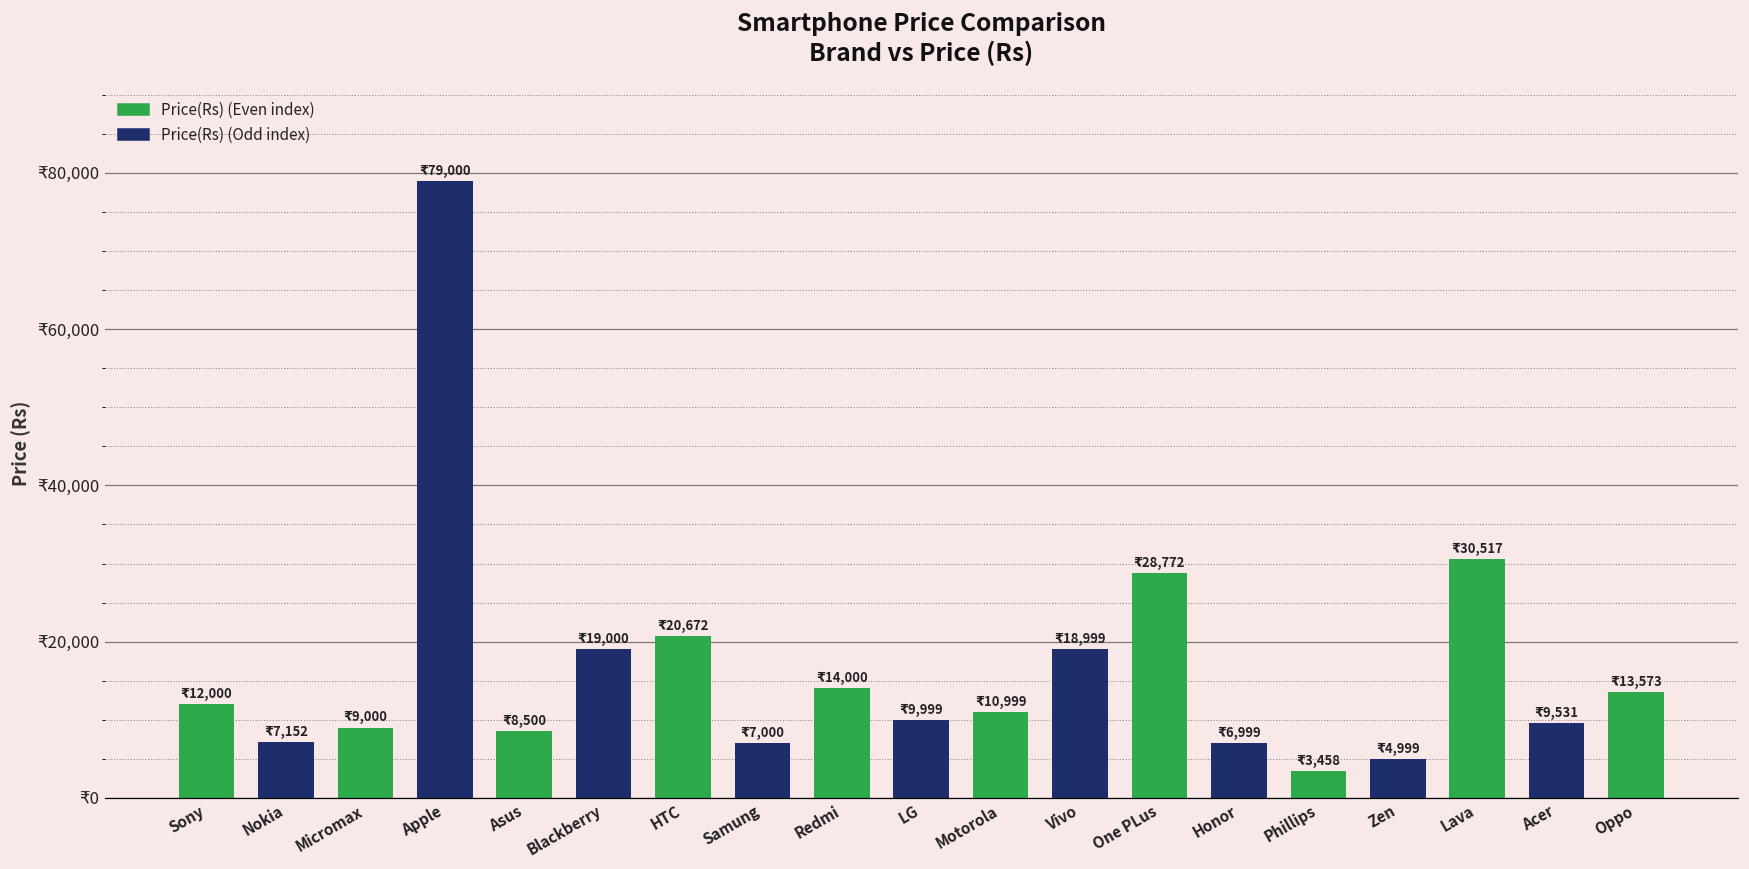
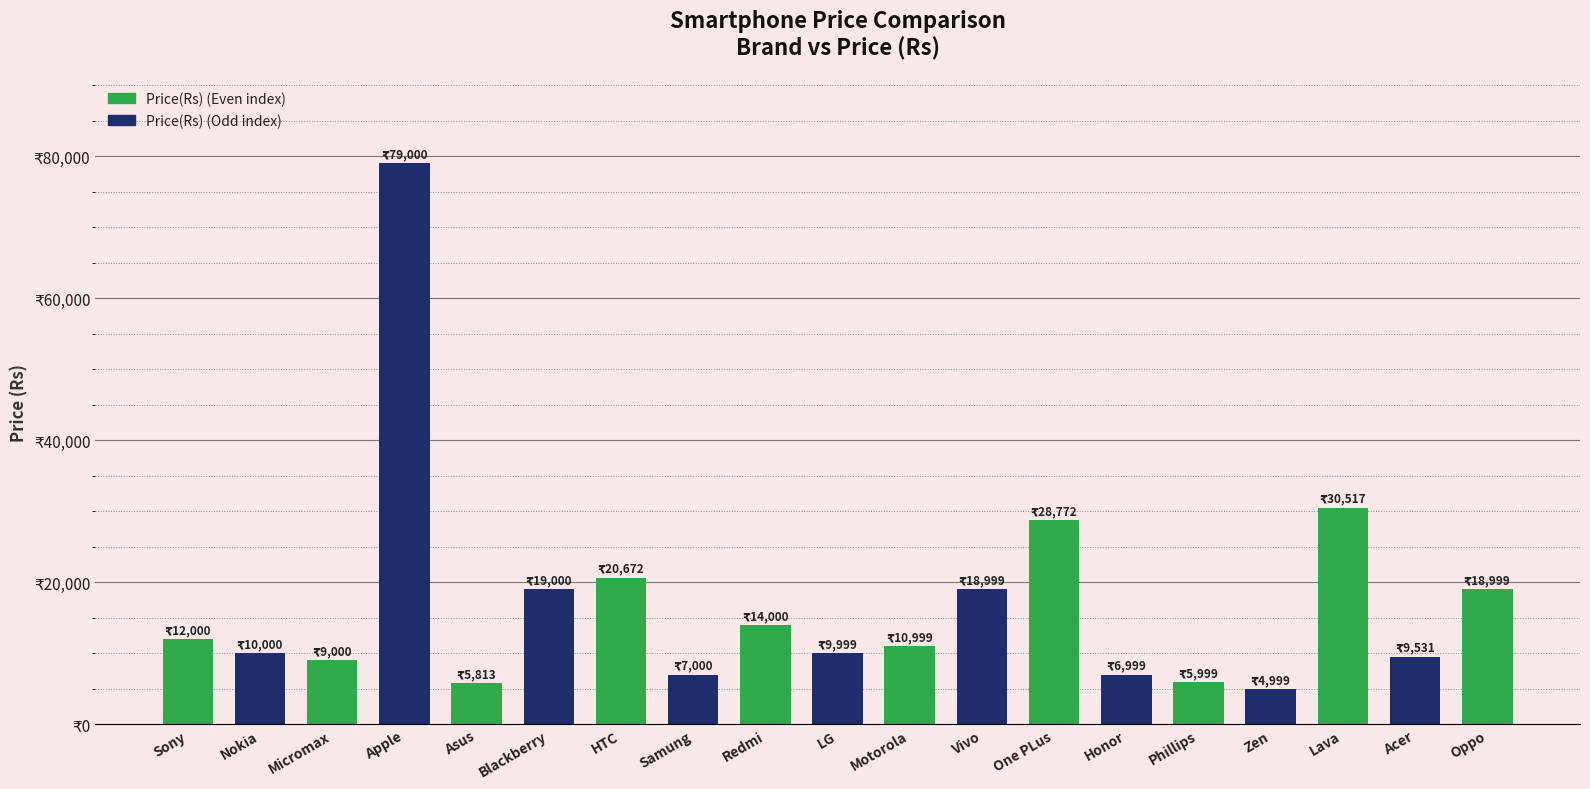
Nokia: 7,152 -> 10,000
Asus: 8,500 -> 5,813
Phillips: 3,458 -> 5,999
Oppo: 13,573 -> 18,999
